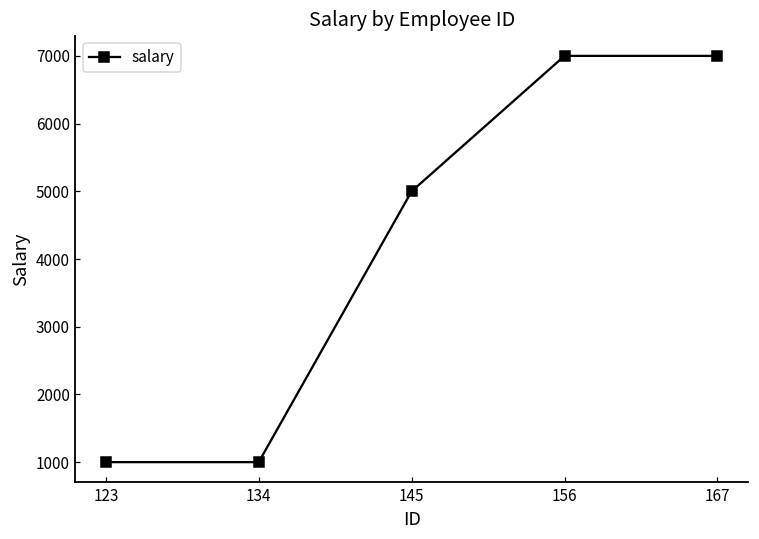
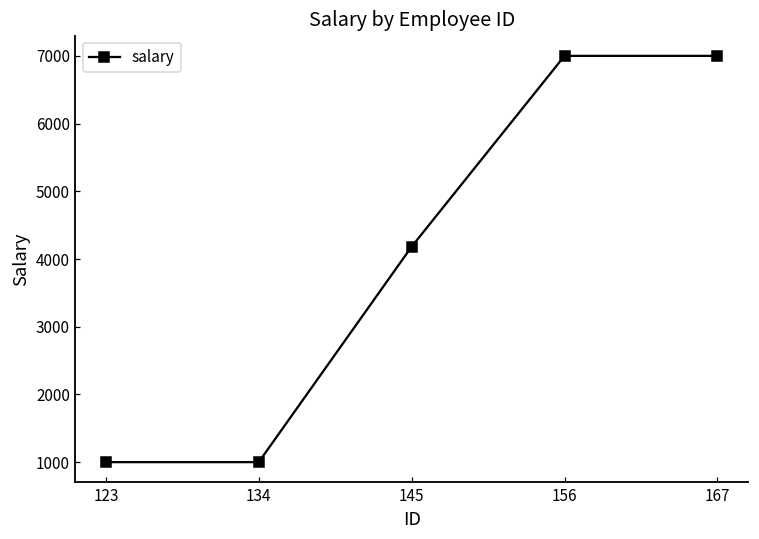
145: 5000 -> 4200
